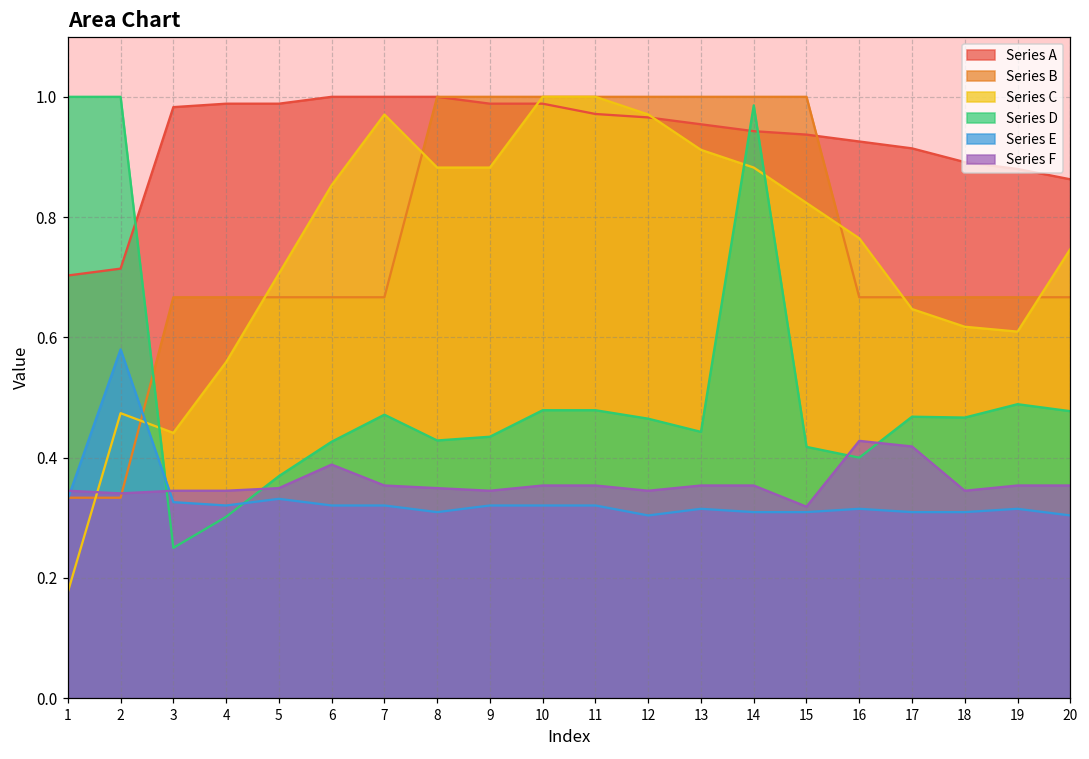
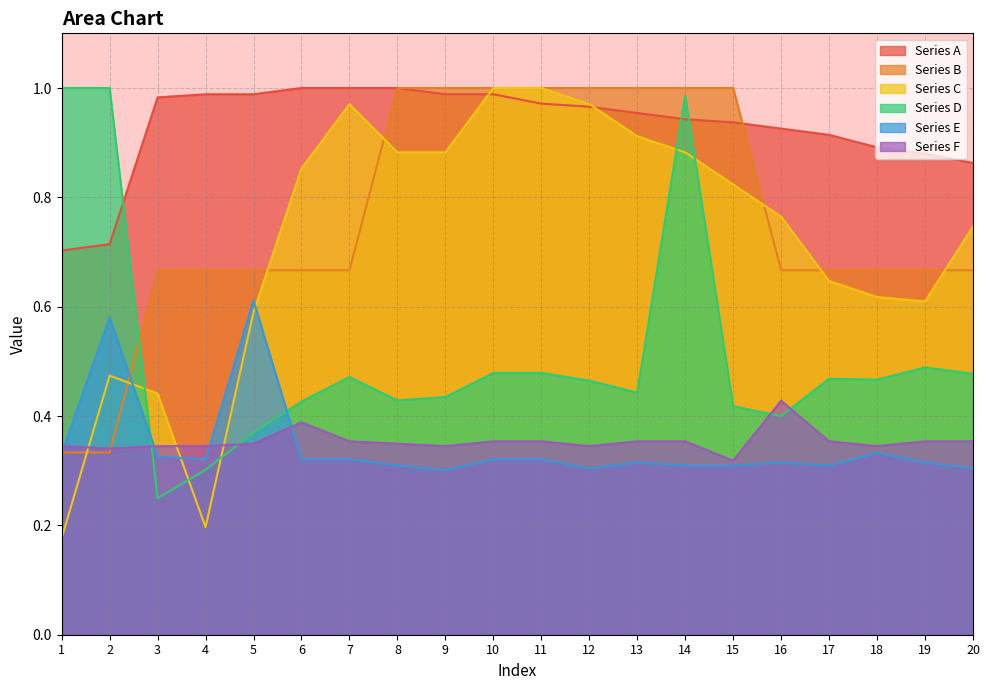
Series C, 4: 0.56 -> 0.20
Series C, 5: 0.71 -> 0.59
Series E, 5: 0.33 -> 0.61
Series E, 9: 0.32 -> 0.30
Series F, 17: 0.42 -> 0.35
Series E, 18: 0.31 -> 0.33
